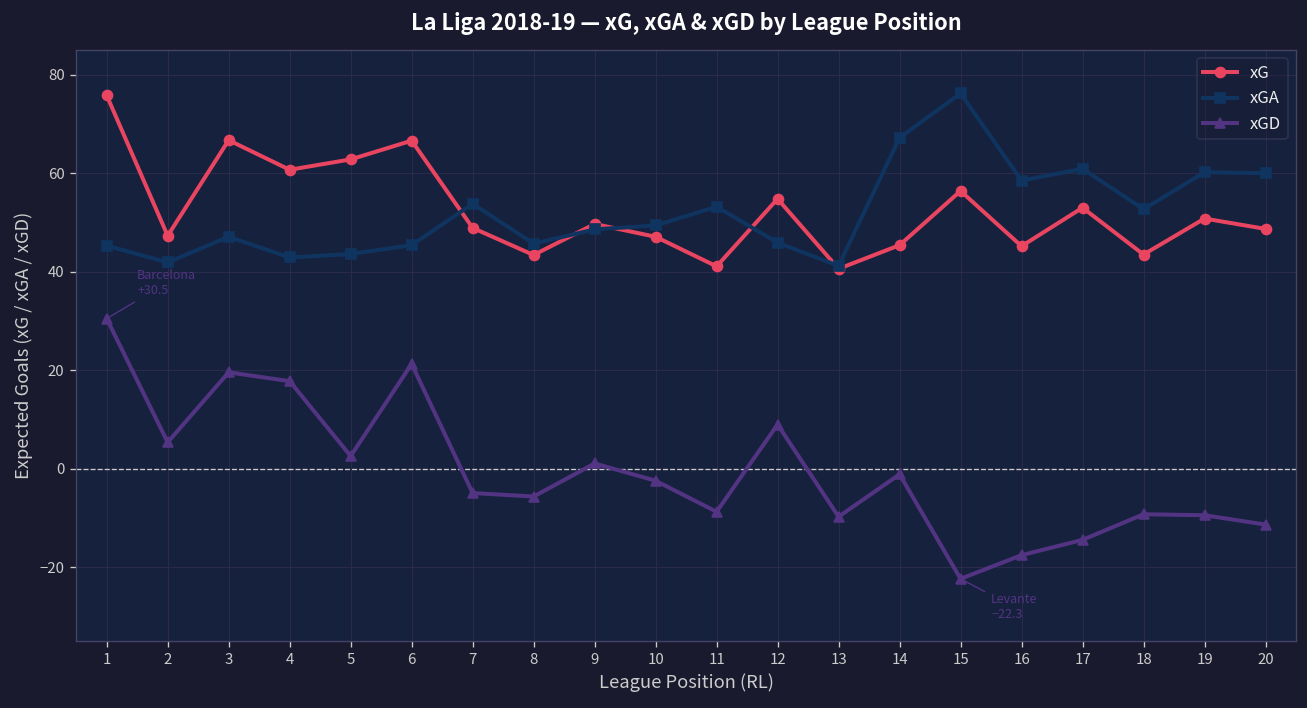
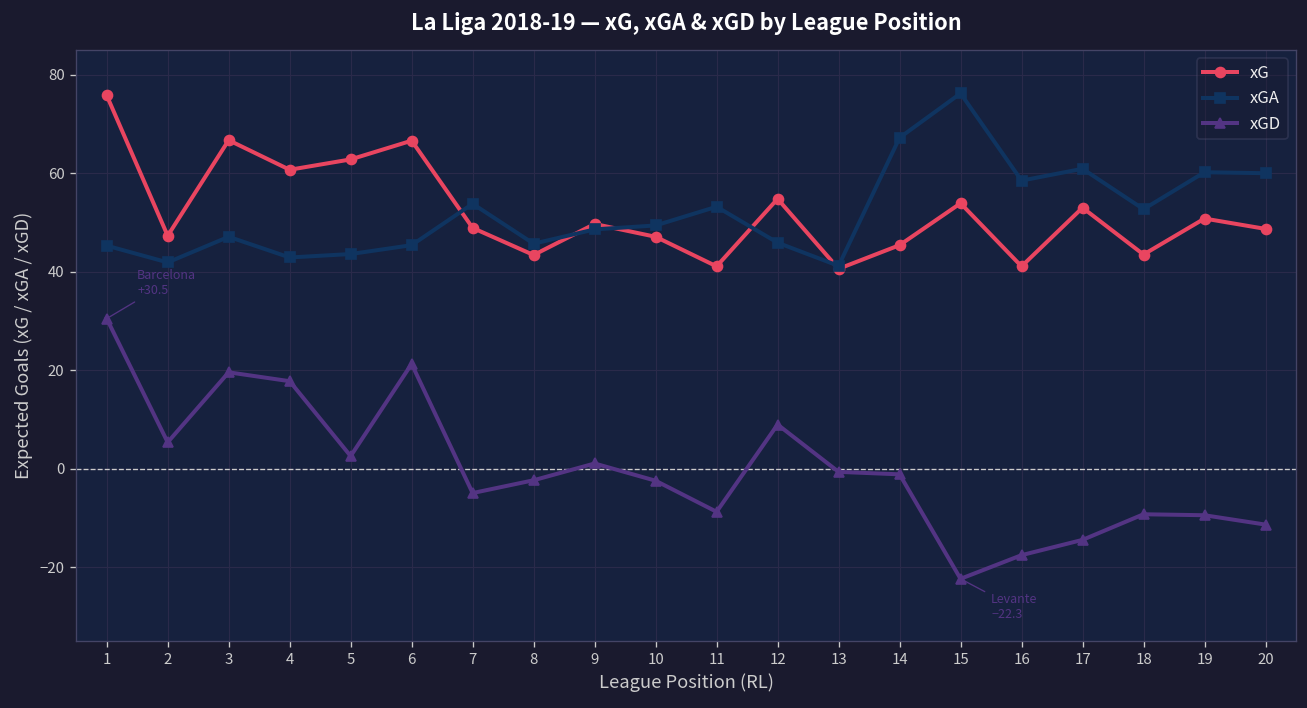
xGD, 8: -6 -> -2
xGD, 13: -10 -> -1
xG, 15: 56 -> 54
xG, 16: 45 -> 41
